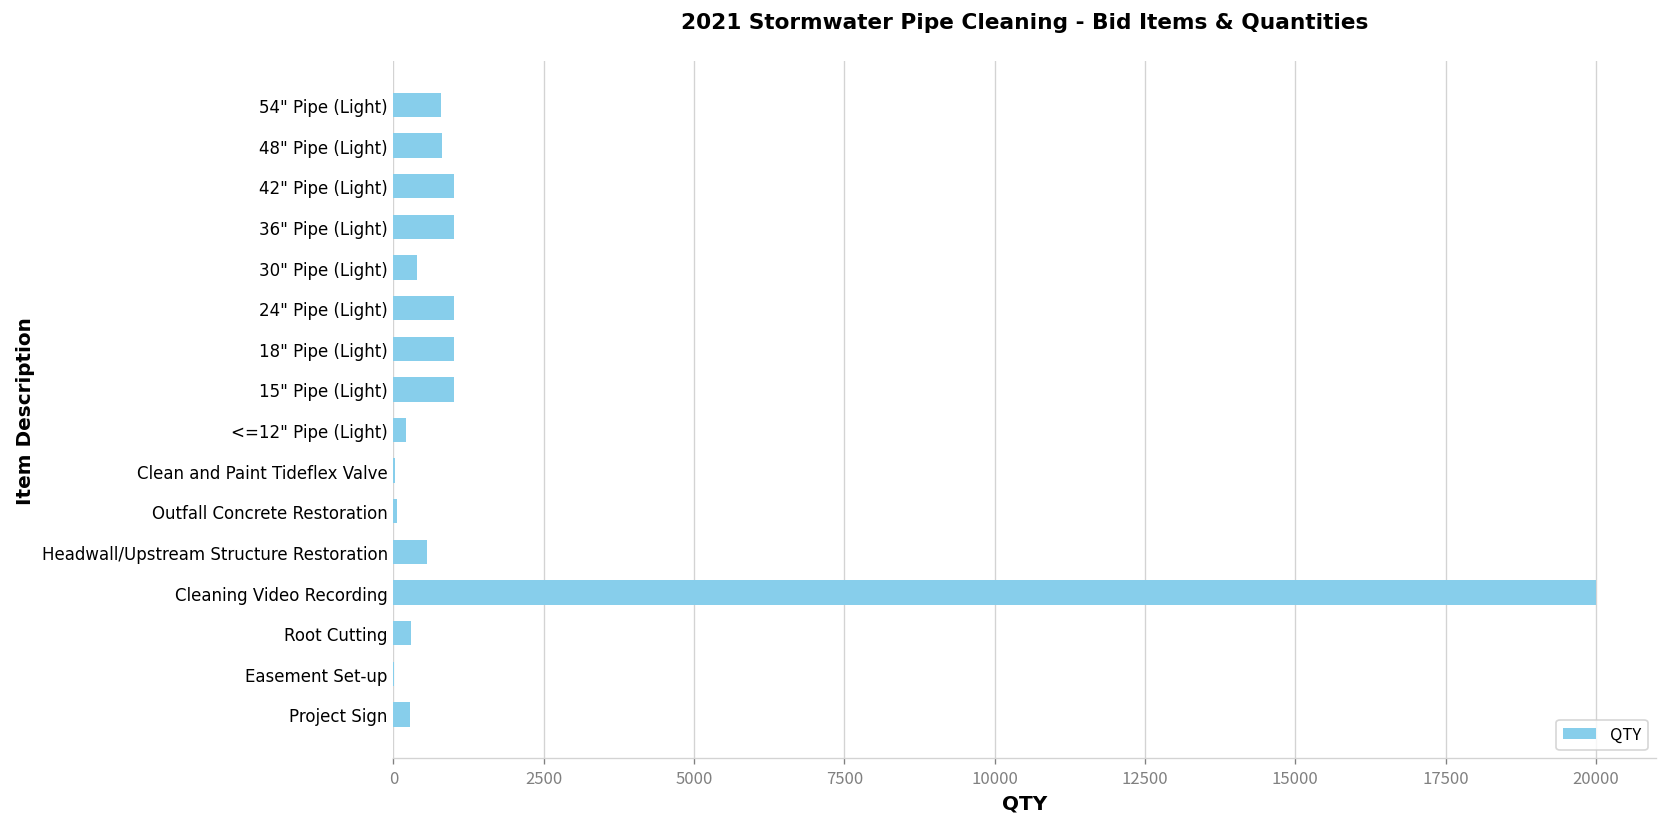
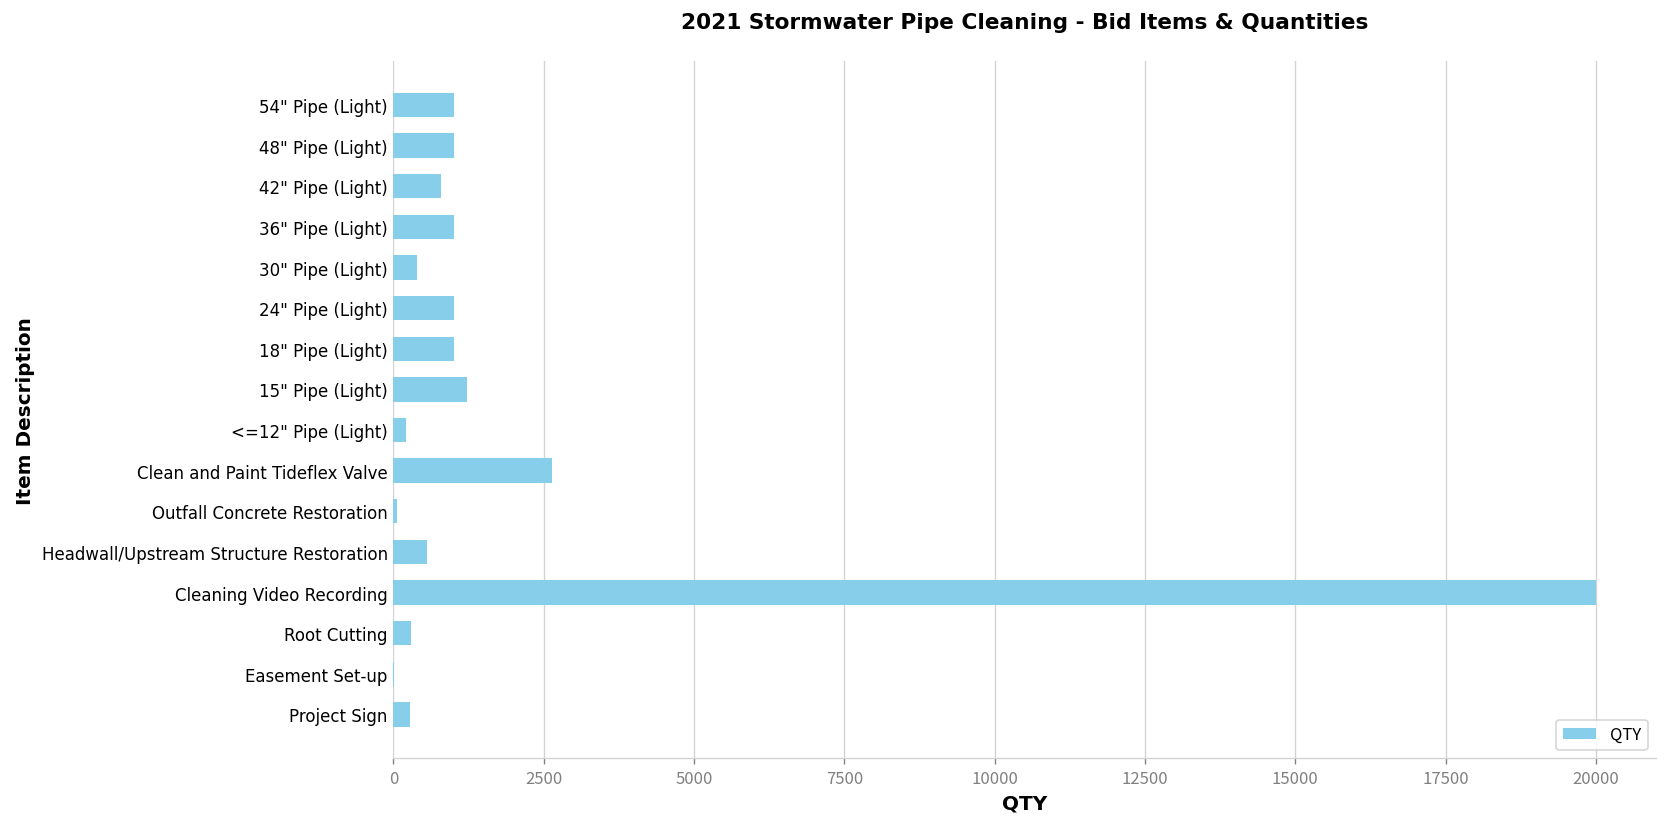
54" Pipe (Light): 800 -> 1000
48" Pipe (Light): 800 -> 1000
42" Pipe (Light): 1000 -> 800
15" Pipe (Light): 1000 -> 1200
Clean and Paint Tideflex Valve: 0 -> 2600
